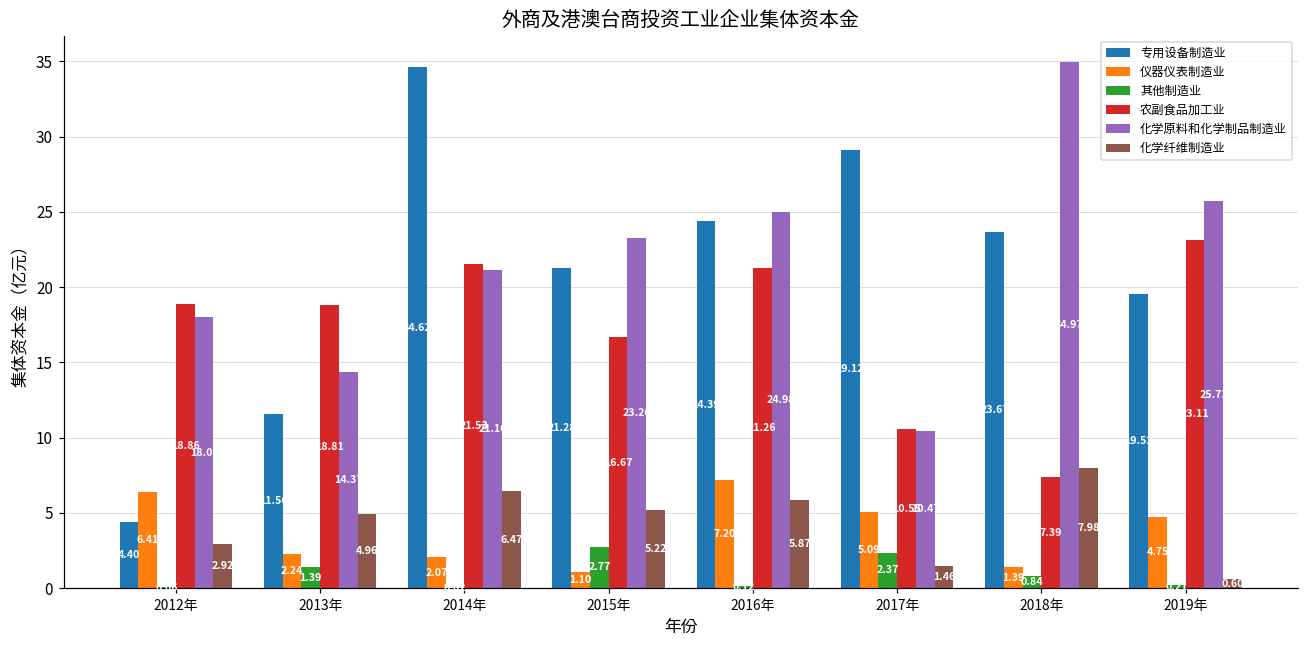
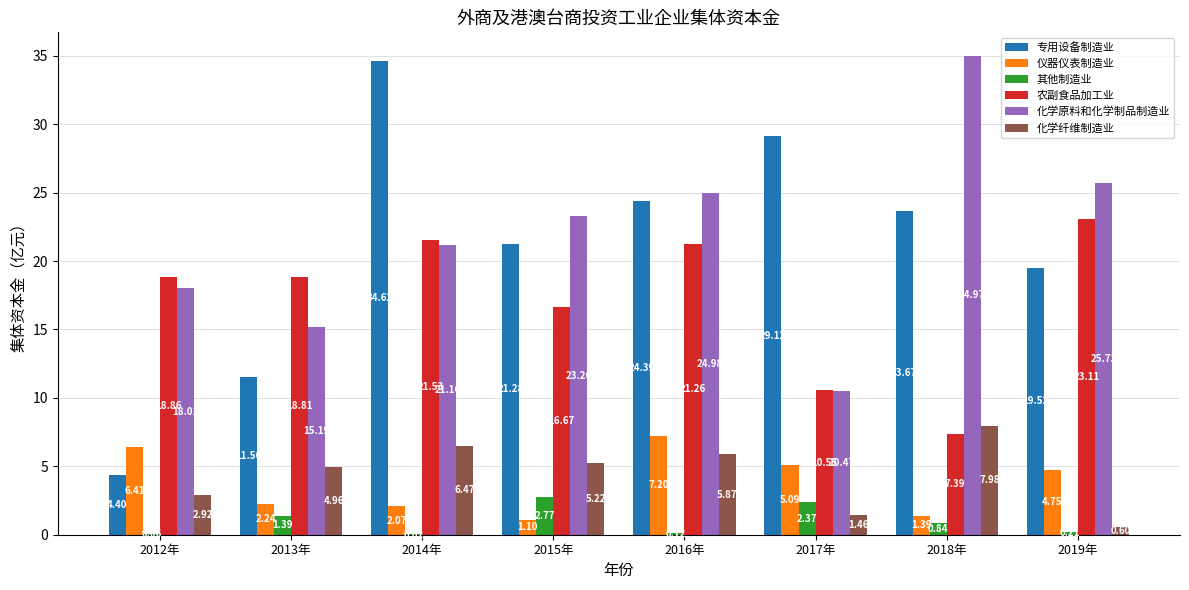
化学原料和化学制品制造业, 2013年: 14.37 -> 15.19
